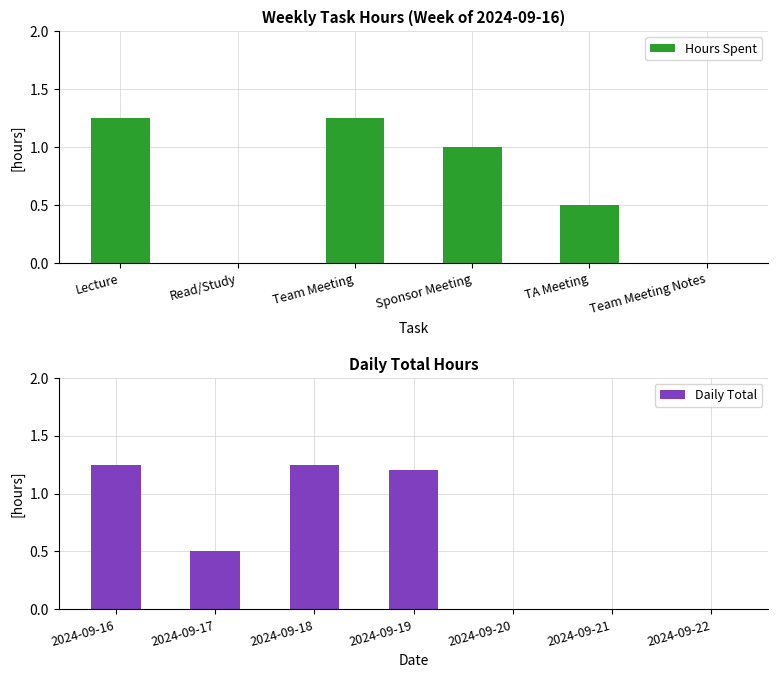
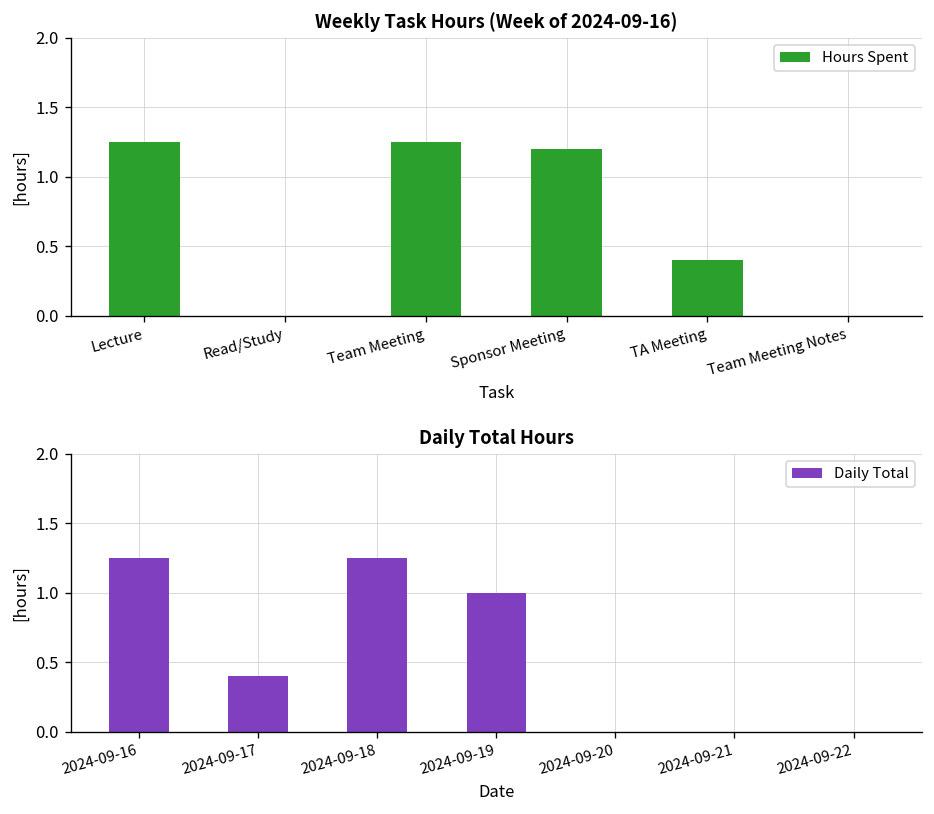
Weekly Task Hours (Week of 2024-09-16), Sponsor Meeting: 1.0 -> 1.2
Weekly Task Hours (Week of 2024-09-16), TA Meeting: 0.5 -> 0.4
Daily Total Hours, 2024-09-17: 0.5 -> 0.4
Daily Total Hours, 2024-09-19: 1.2 -> 1.0
